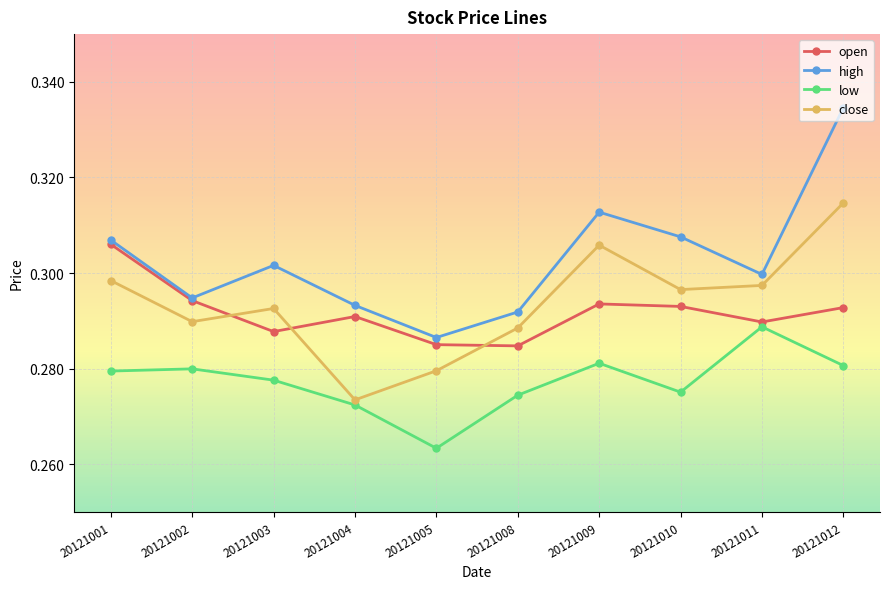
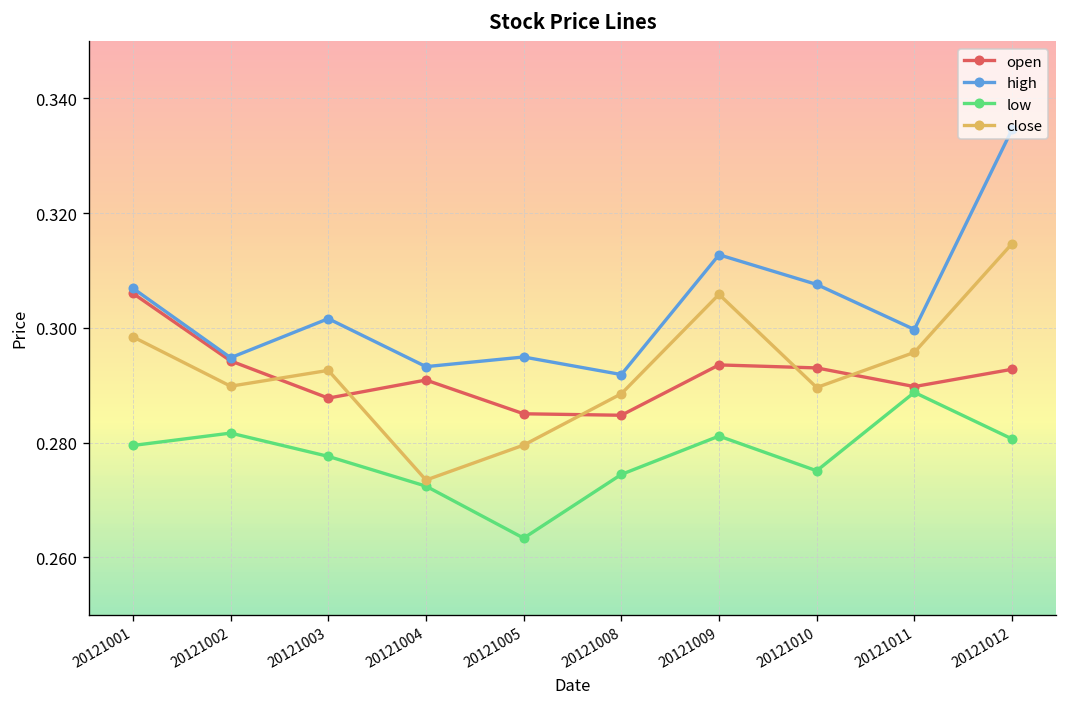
low, 20121002: 0.280 -> 0.282
high, 20121005: 0.287 -> 0.295
close, 20121010: 0.297 -> 0.290
close, 20121011: 0.297 -> 0.296
